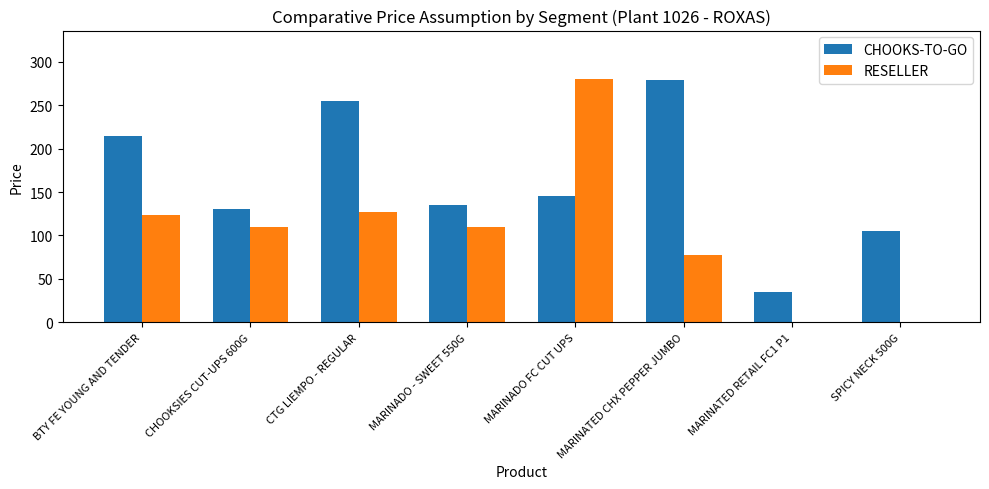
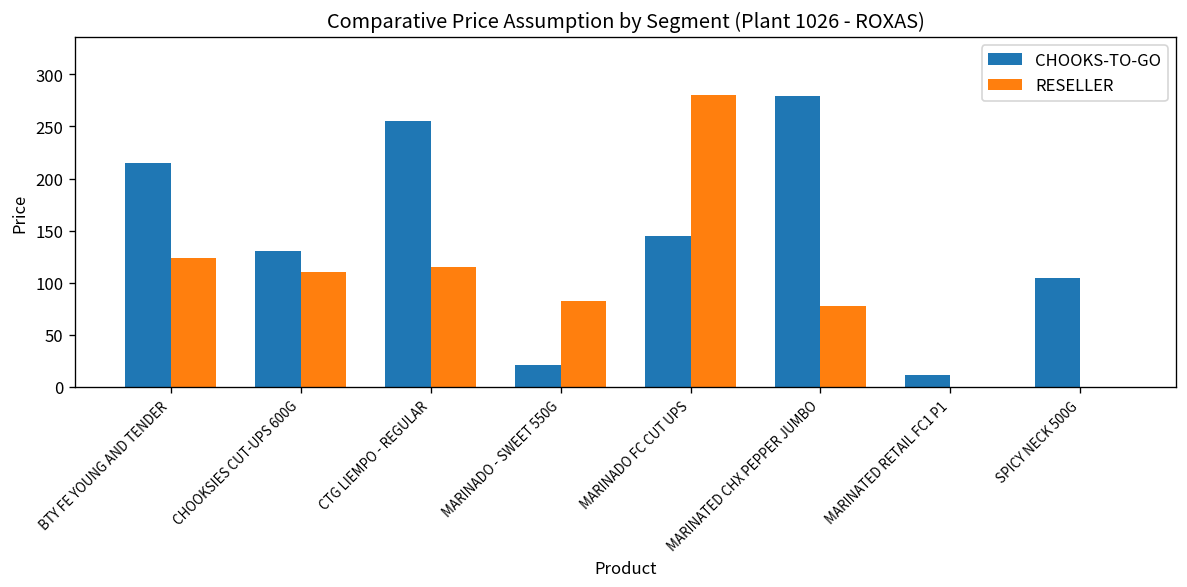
RESELLER, CTG LIEMPO - REGULAR: 130 -> 120
CHOOKS-TO-GO, MARINADO - SWEET 550G: 140 -> 20
RESELLER, MARINADO - SWEET 550G: 110 -> 80
CHOOKS-TO-GO, MARINATED RETAIL FC1 P1: 40 -> 10
